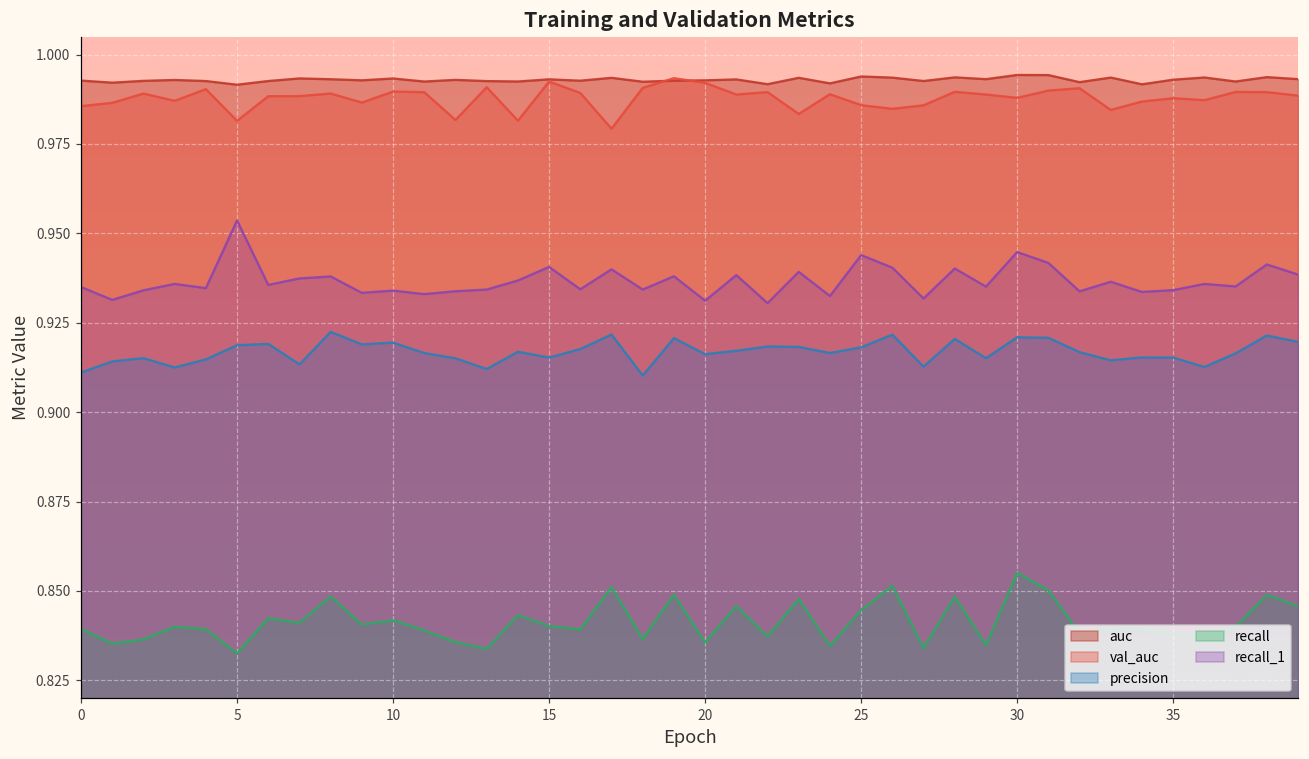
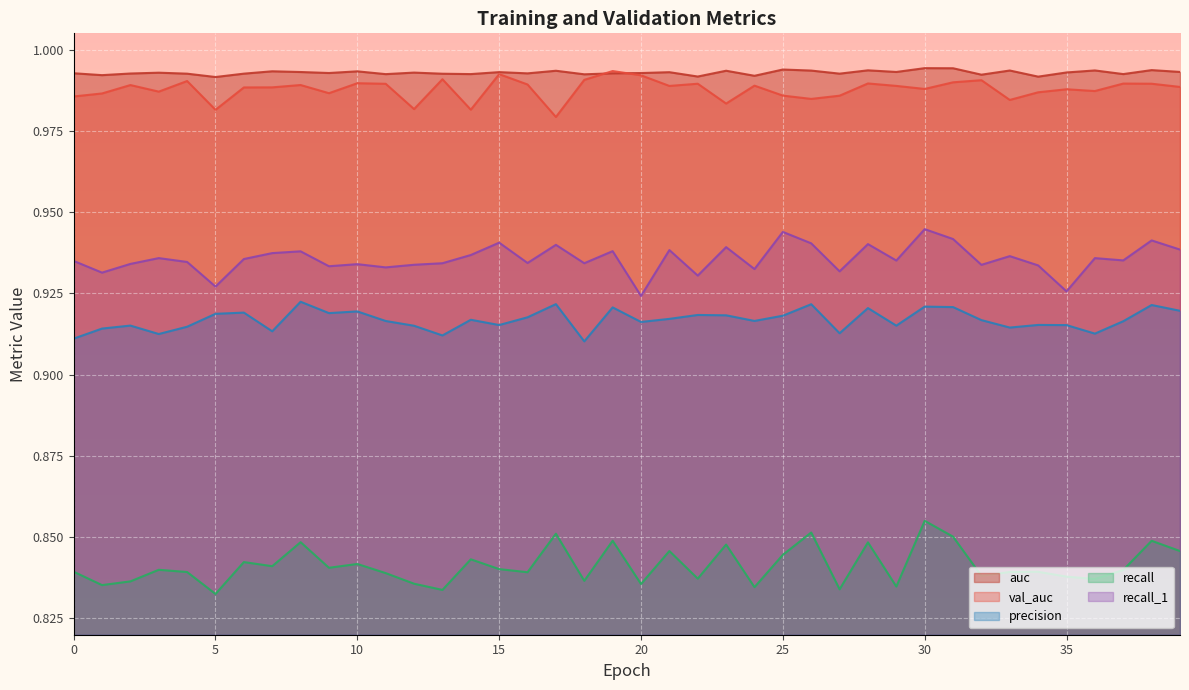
recall_1, 5: 0.954 -> 0.927
recall_1, 20: 0.931 -> 0.924
recall_1, 35: 0.934 -> 0.926
